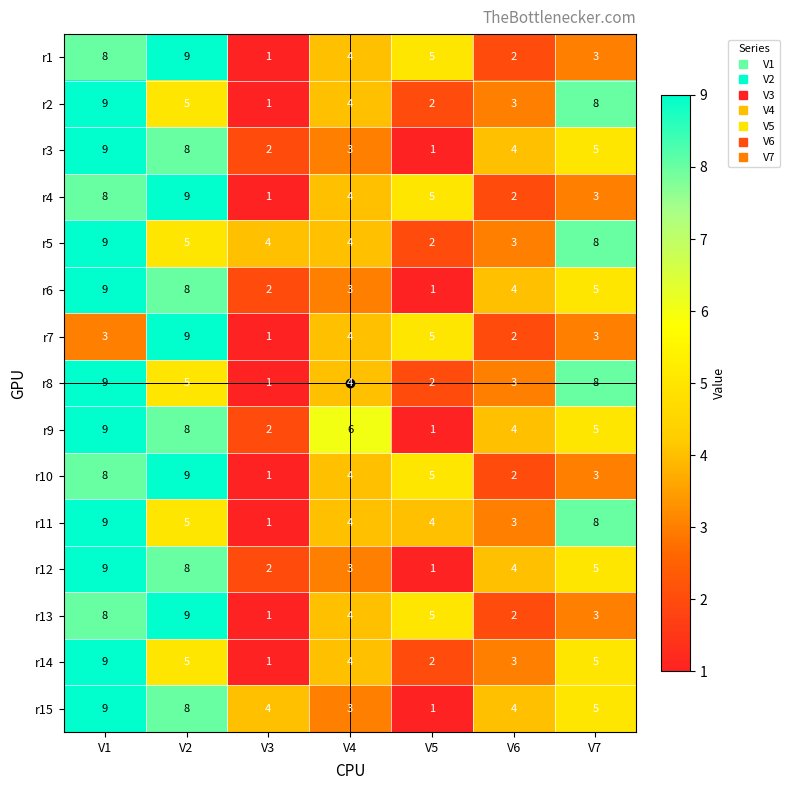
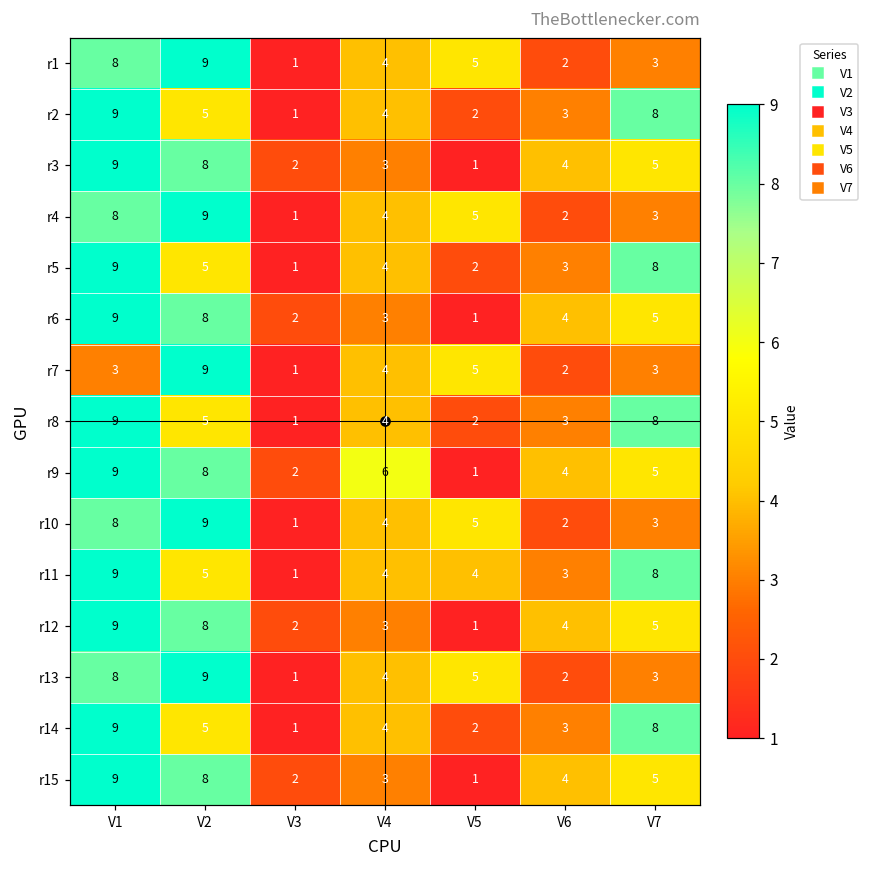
r5, V3: 4 -> 1
r14, V7: 5 -> 8
r15, V3: 4 -> 2
